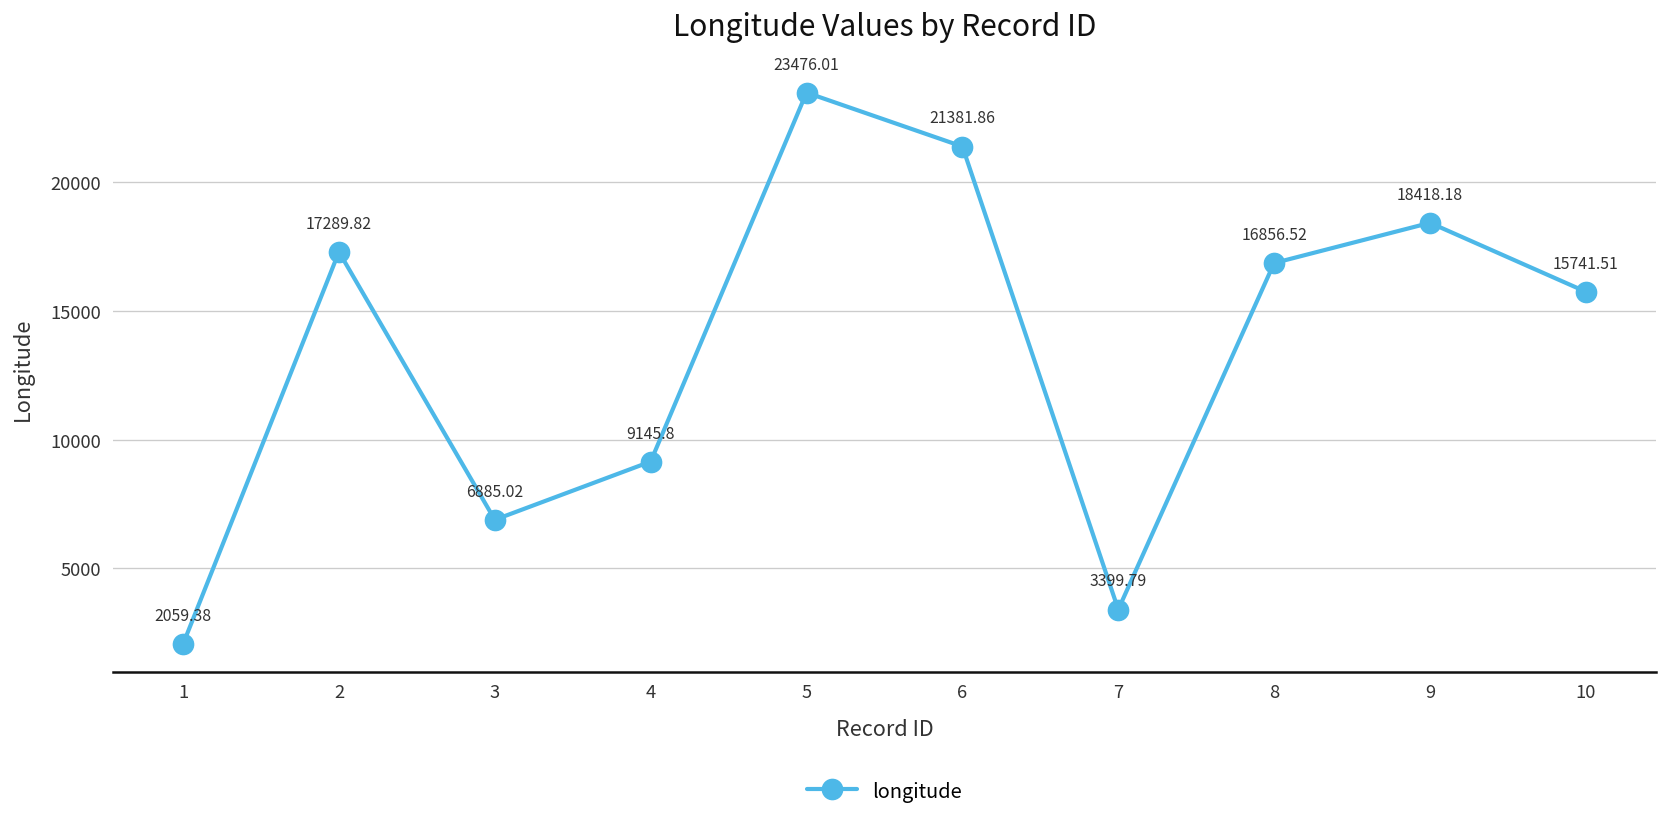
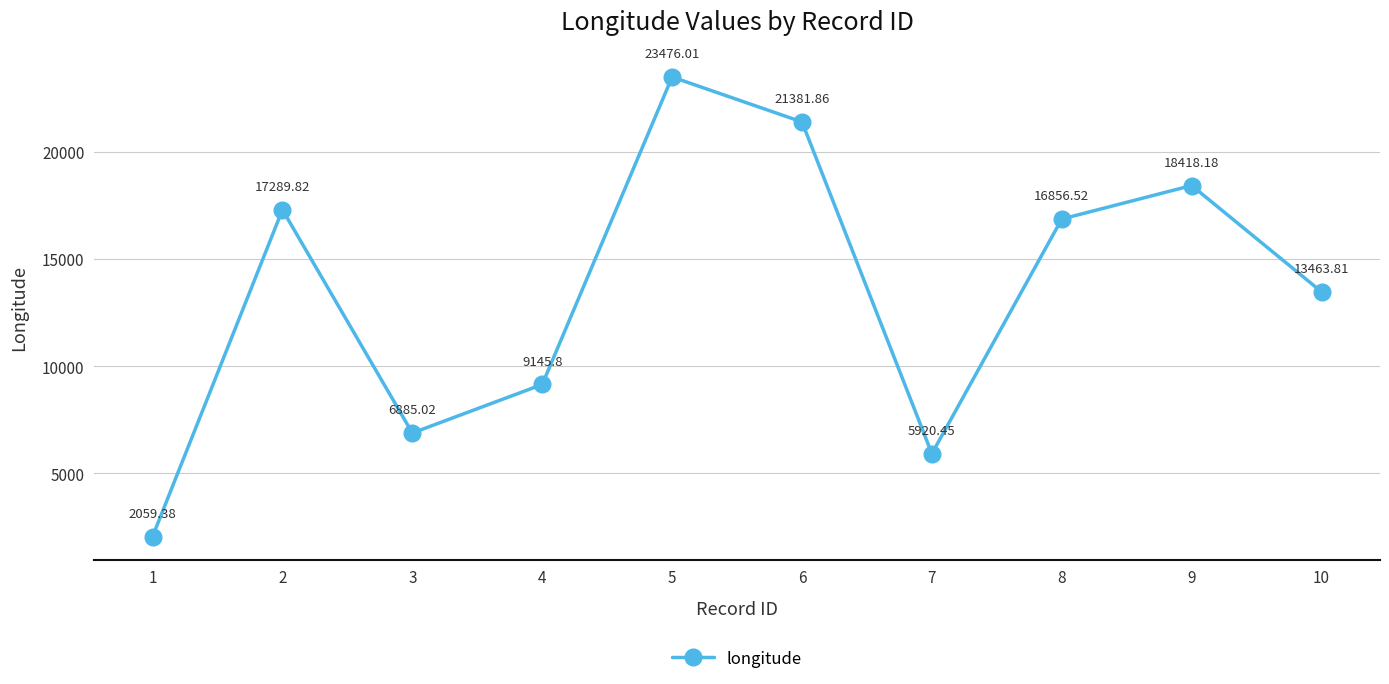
7: 3399.79 -> 5920.45
10: 15741.51 -> 13463.81
